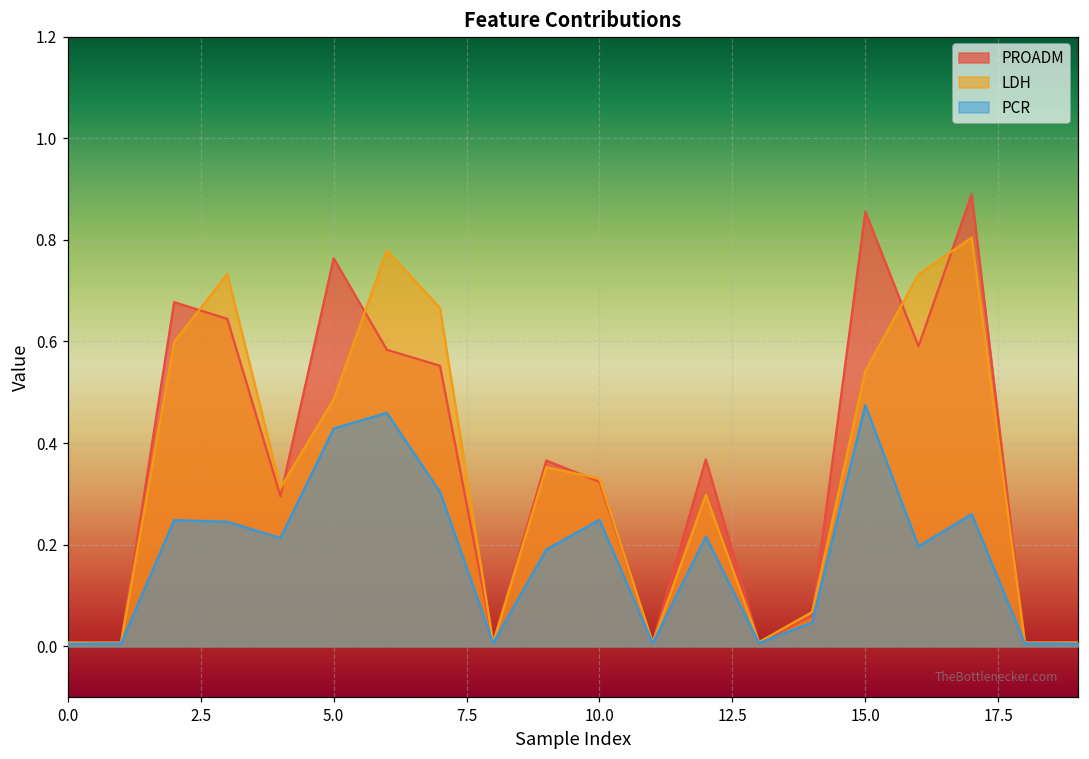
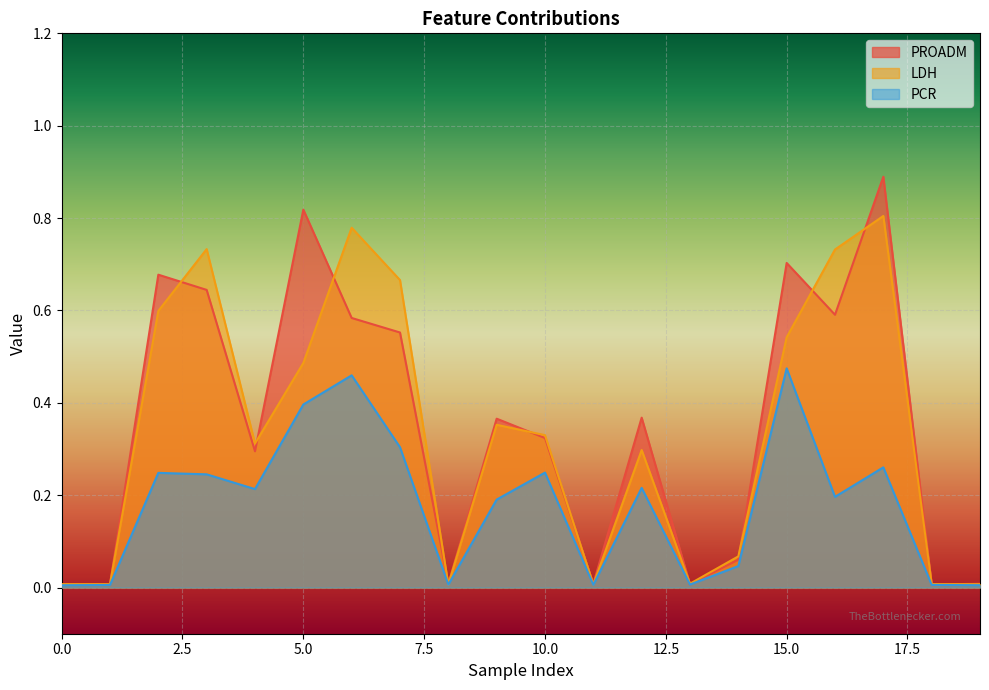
PROADM, 5.0: 0.76 -> 0.82
PCR, 5.0: 0.43 -> 0.40
PROADM, 15.0: 0.86 -> 0.70
